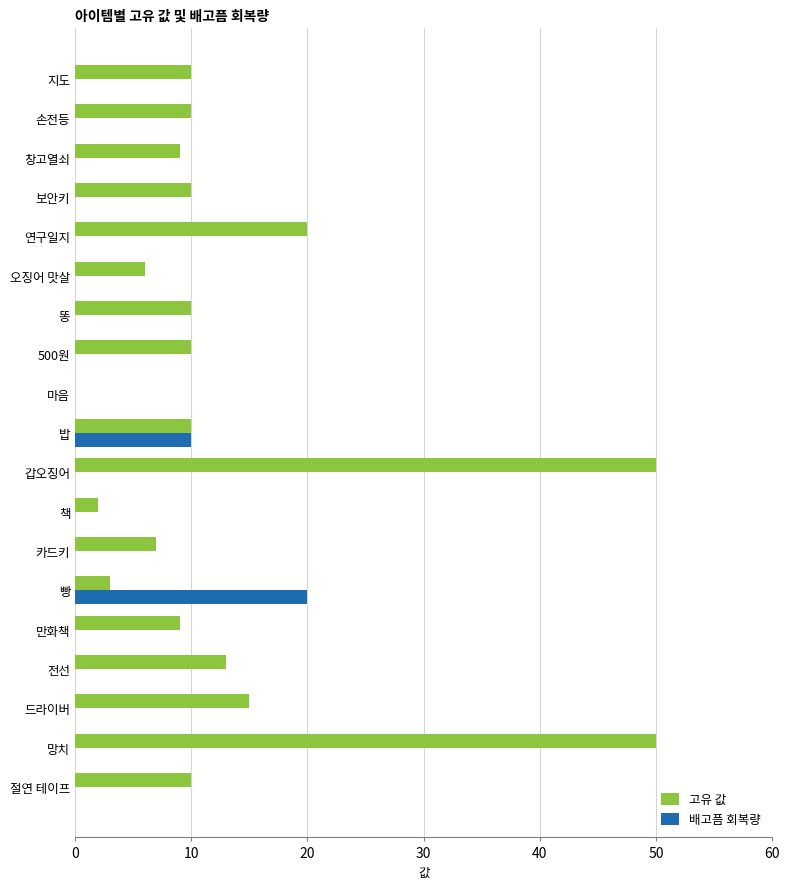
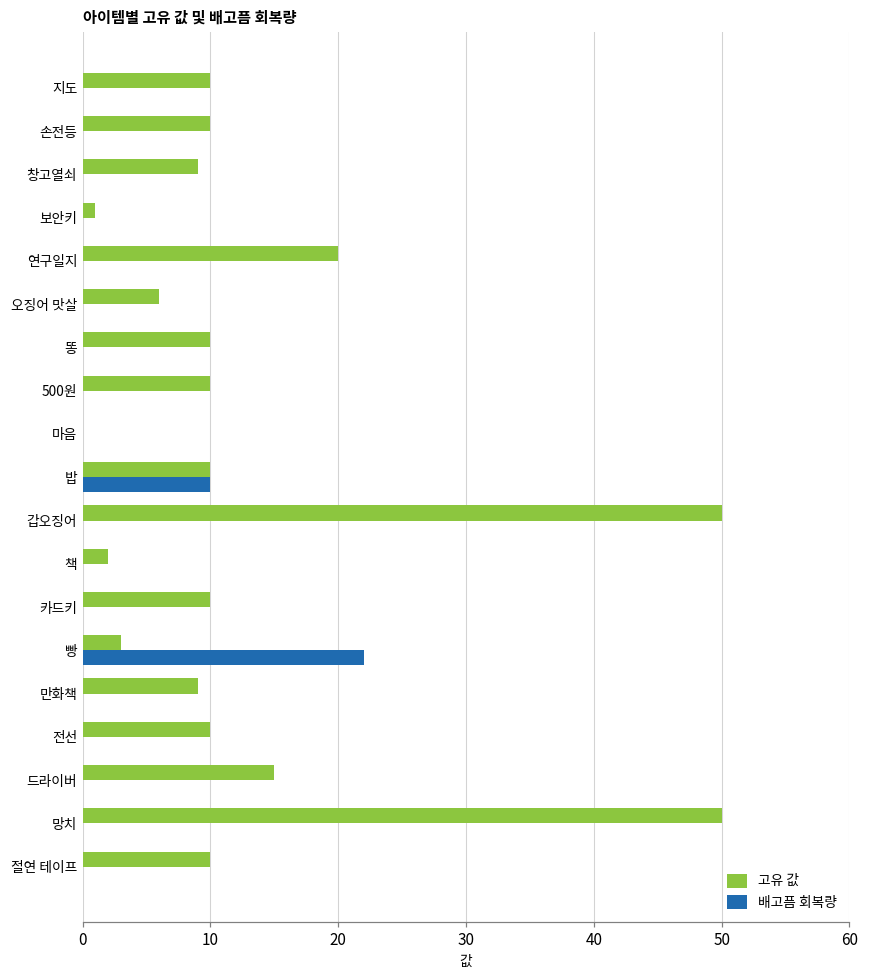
고유 값, 보안키: 10 -> 1
고유 값, 카드키: 7 -> 10
배고픔 회복량, 빵: 20 -> 22
고유 값, 전선: 13 -> 10
